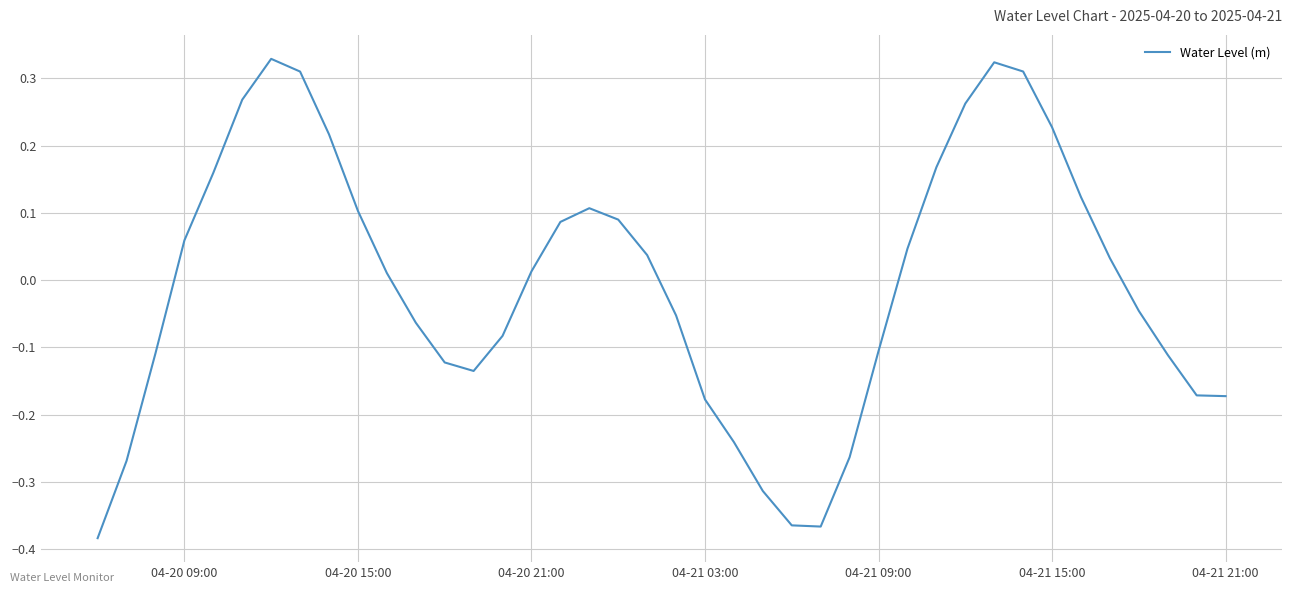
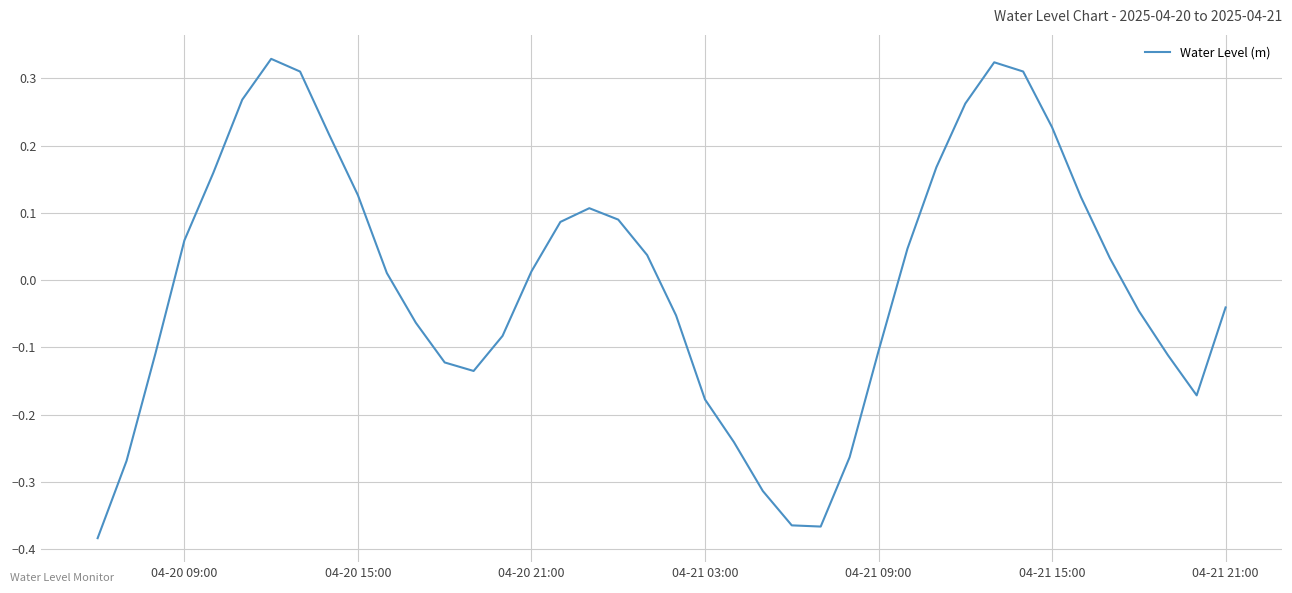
04-20 15:00: 0.10 -> 0.13
04-21 21:00: -0.17 -> -0.04
